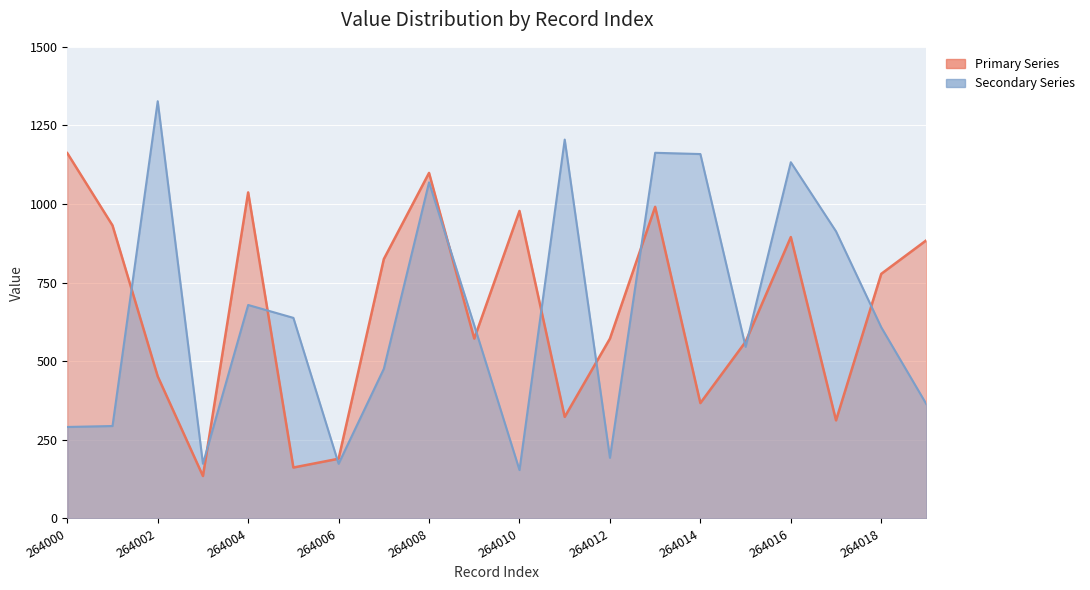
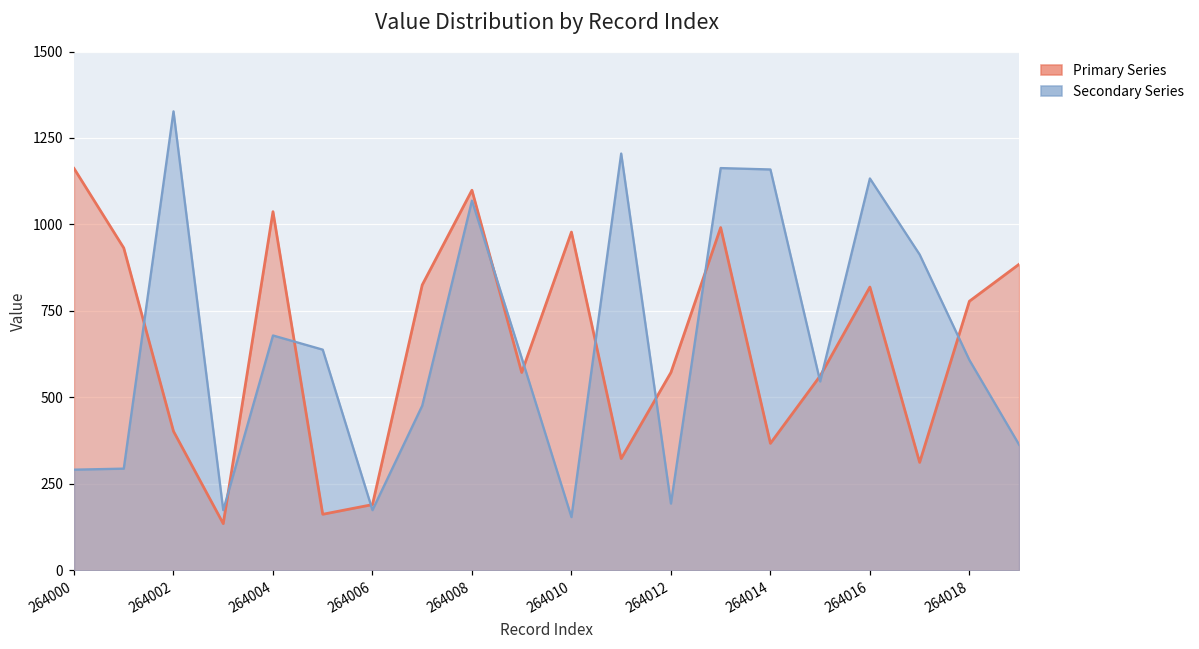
Primary Series, 264002: 450 -> 400
Primary Series, 264016: 900 -> 820
